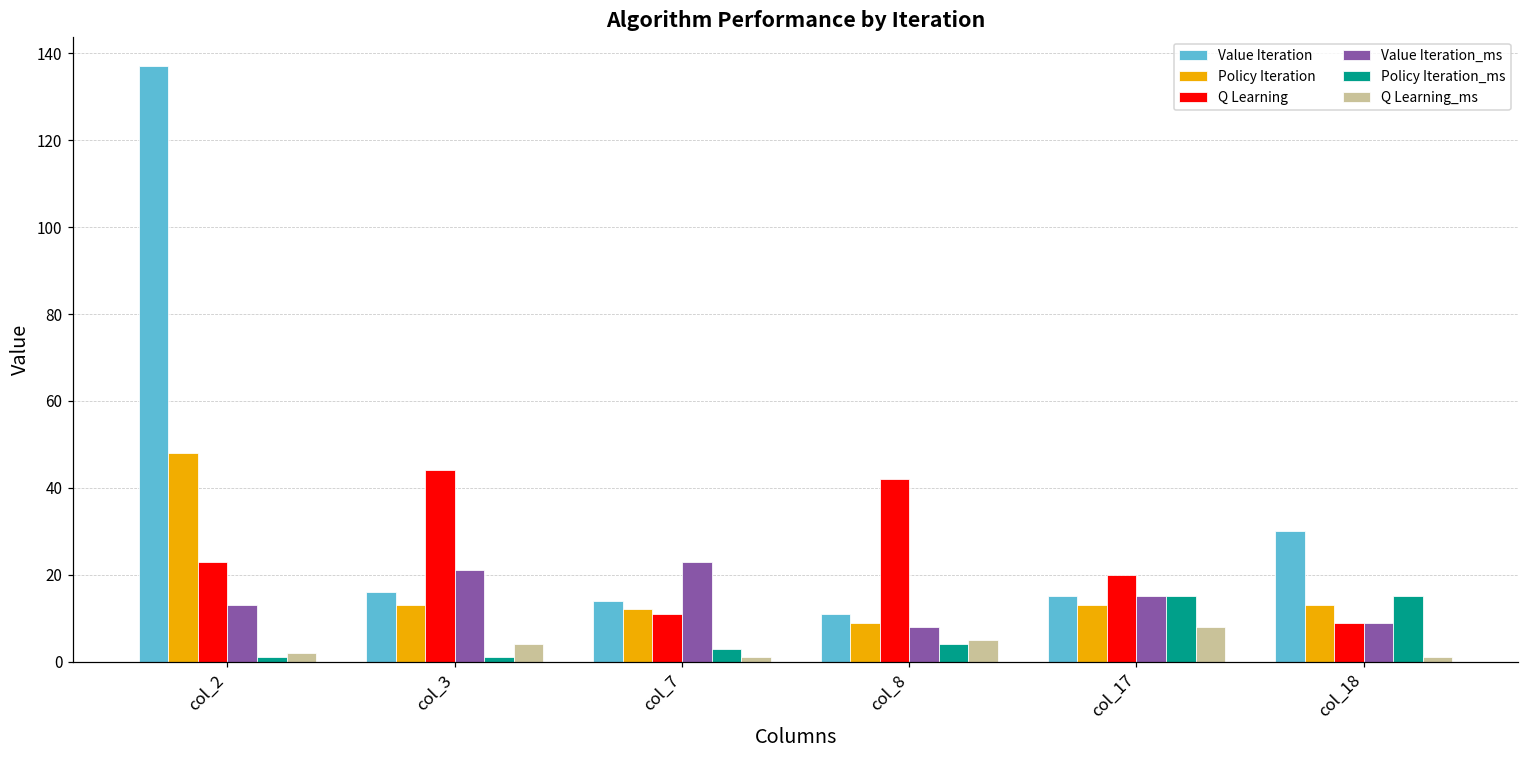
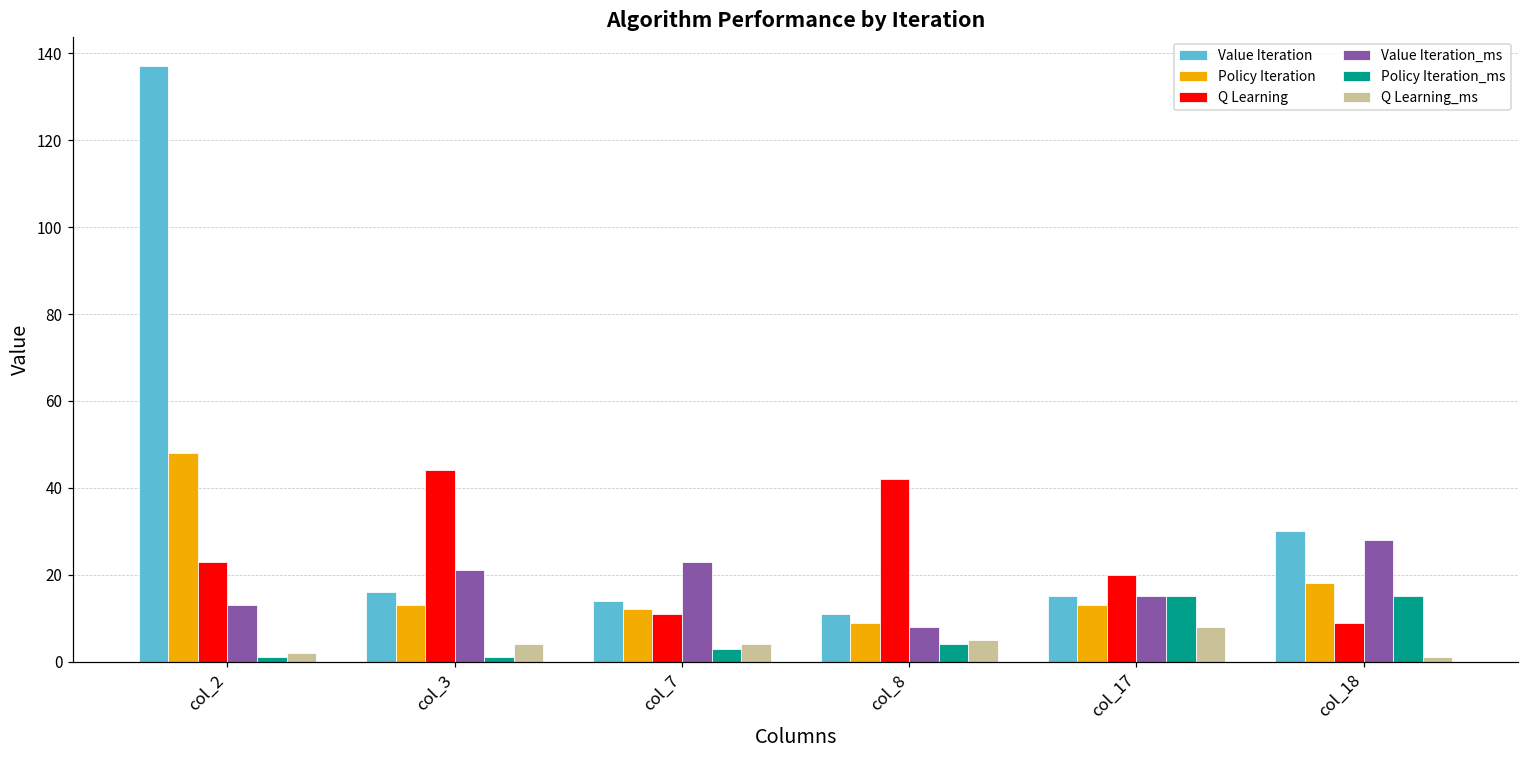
Q Learning_ms, col_7: 1 -> 4
Policy Iteration, col_18: 13 -> 18
Value Iteration_ms, col_18: 9 -> 28
